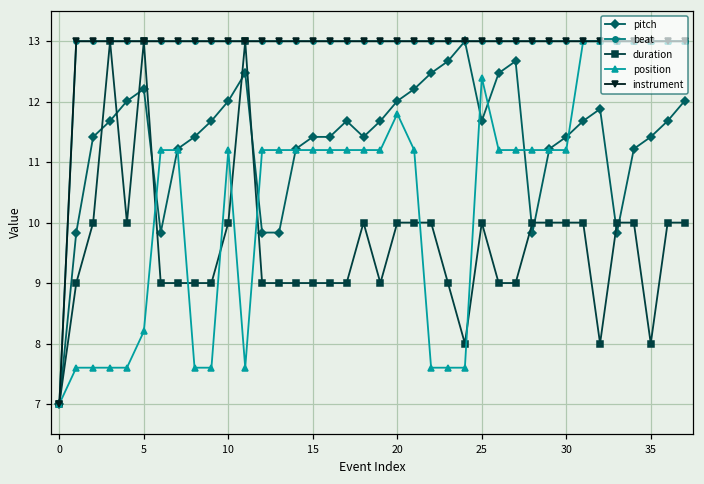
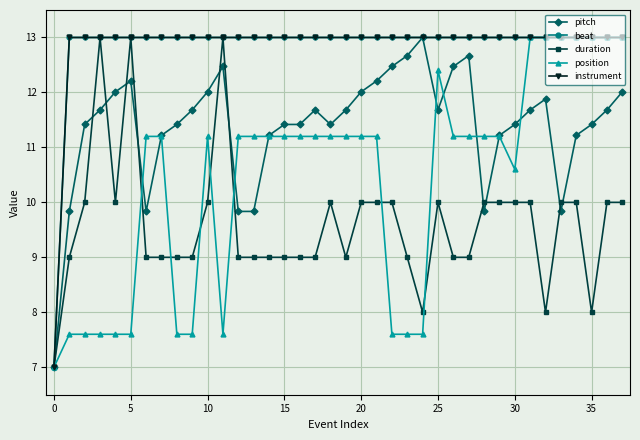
position, 5: 8.2 -> 7.6
position, 20: 11.8 -> 11.2
position, 30: 11.2 -> 10.6
